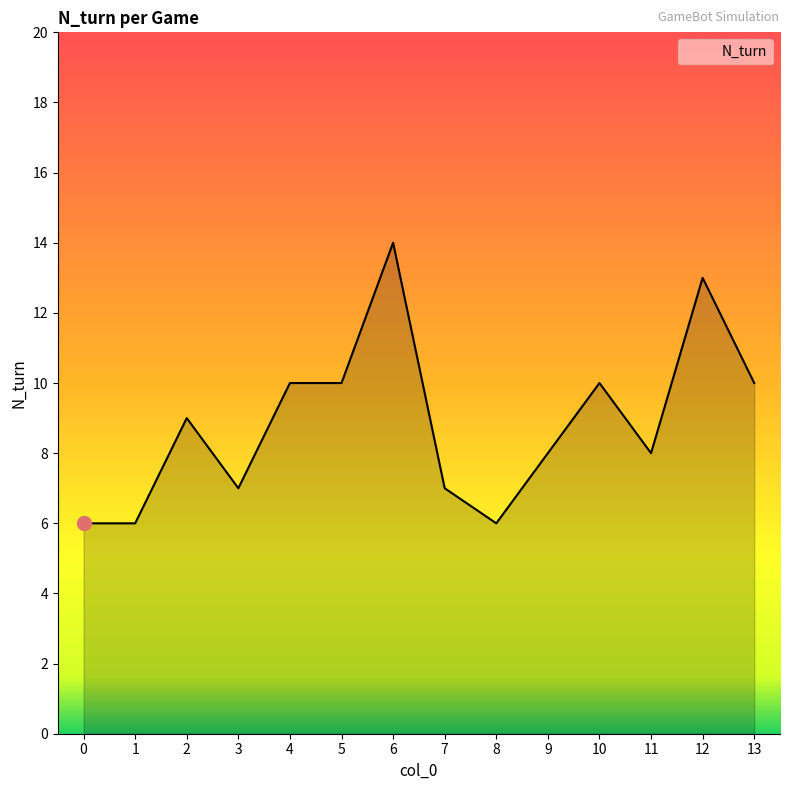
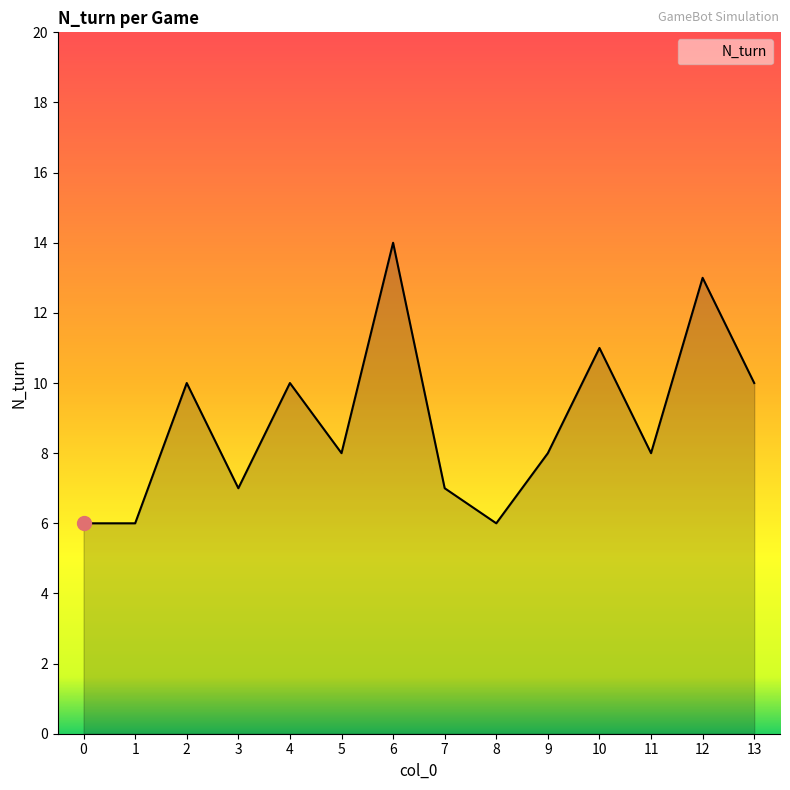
N_turn, 2: 9 -> 10
N_turn, 5: 10 -> 8
N_turn, 10: 10 -> 11
